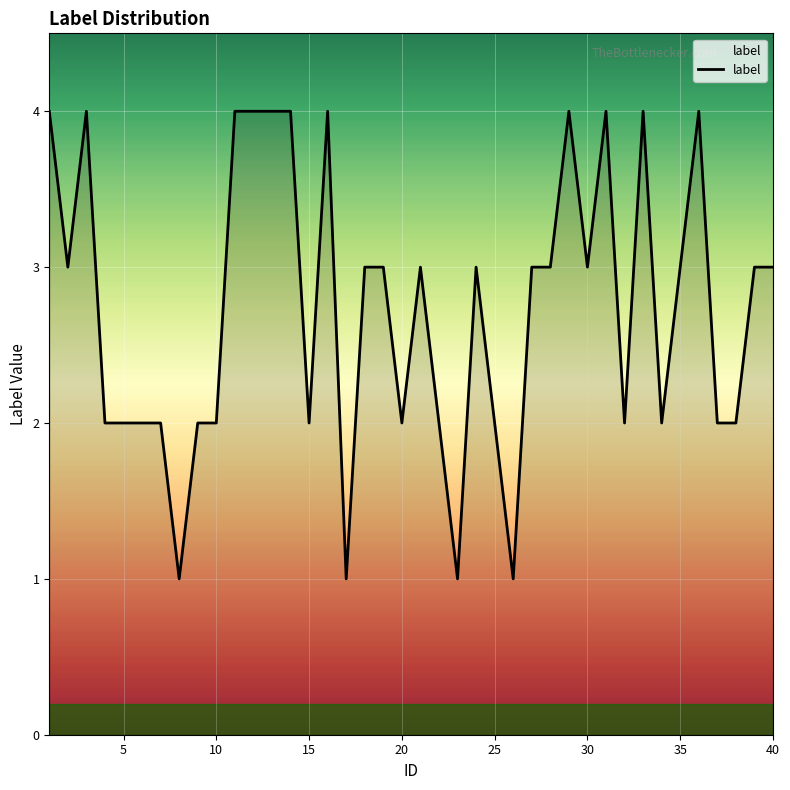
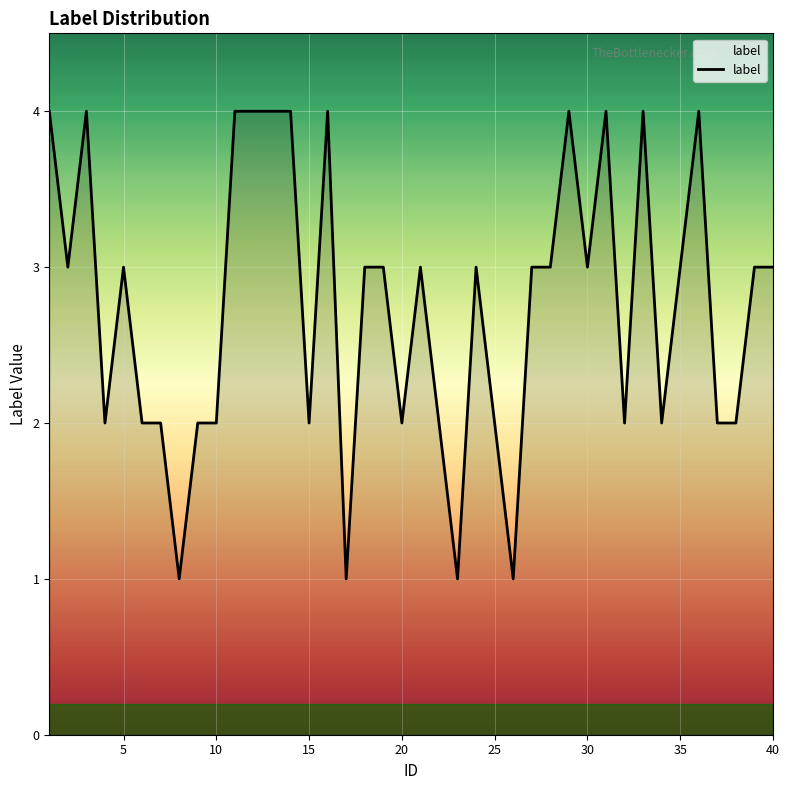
5: 2 -> 3
